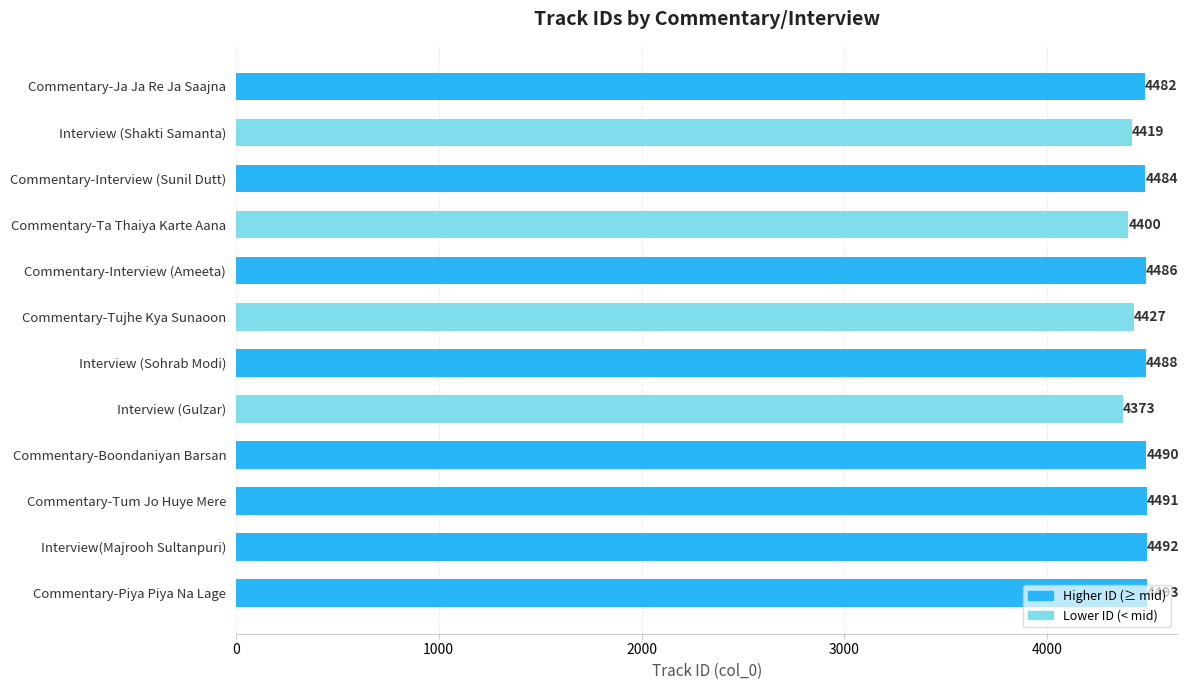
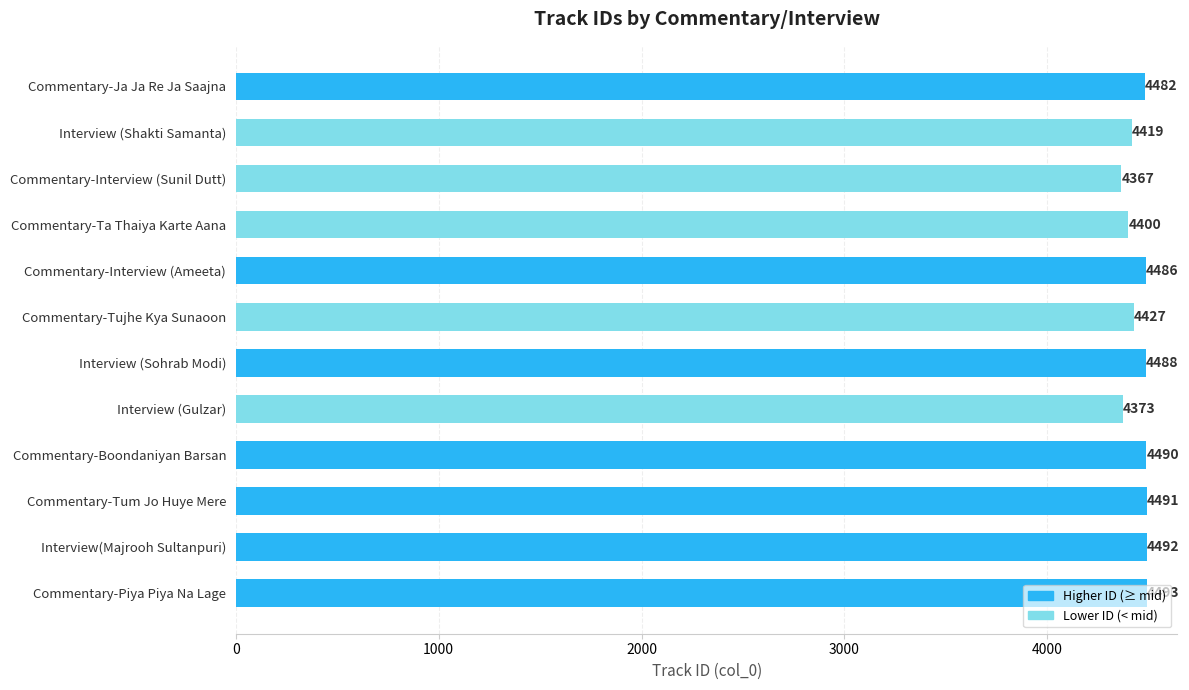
Commentary-Interview (Sunil Dutt): 4484 -> 4367
